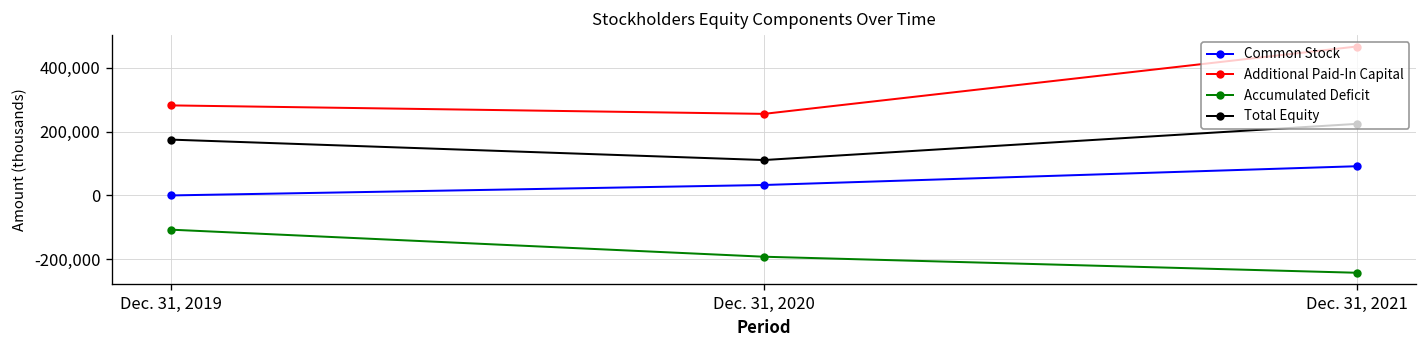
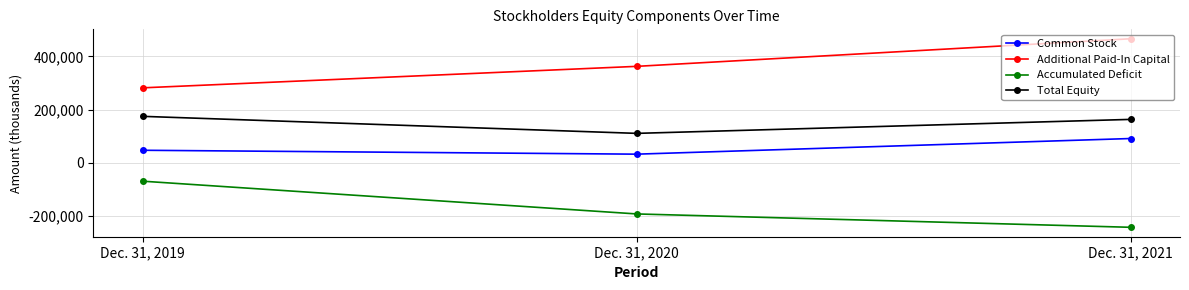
Common Stock, Dec. 31, 2019: 0 -> 50,000
Accumulated Deficit, Dec. 31, 2019: -110,000 -> -70,000
Additional Paid-In Capital, Dec. 31, 2020: 260,000 -> 360,000
Total Equity, Dec. 31, 2021: 220,000 -> 160,000
